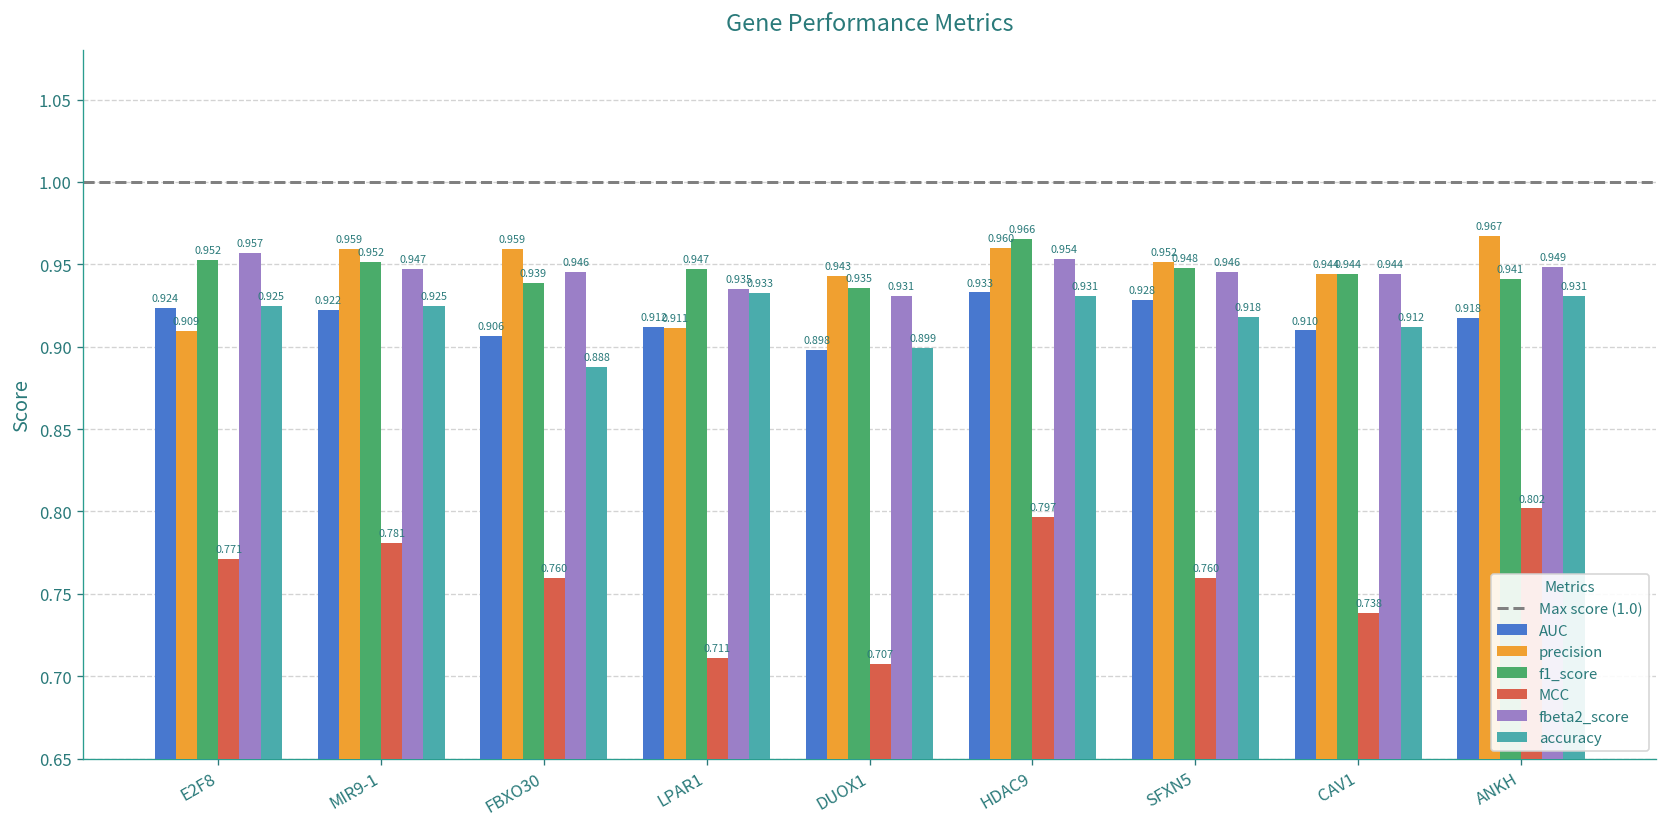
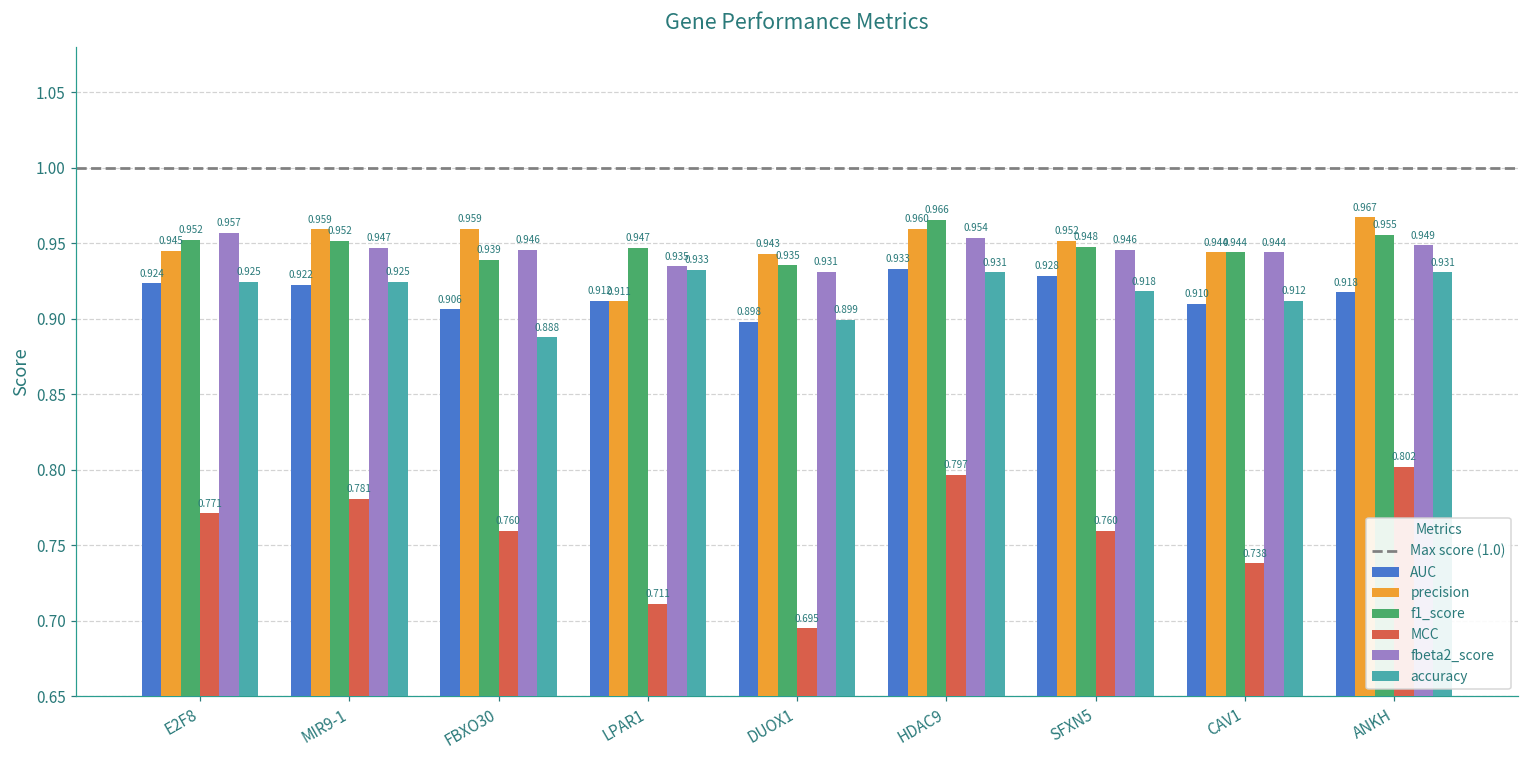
precision, E2F8: 0.909 -> 0.945
MCC, DUOX1: 0.707 -> 0.695
f1_score, ANKH: 0.941 -> 0.955
